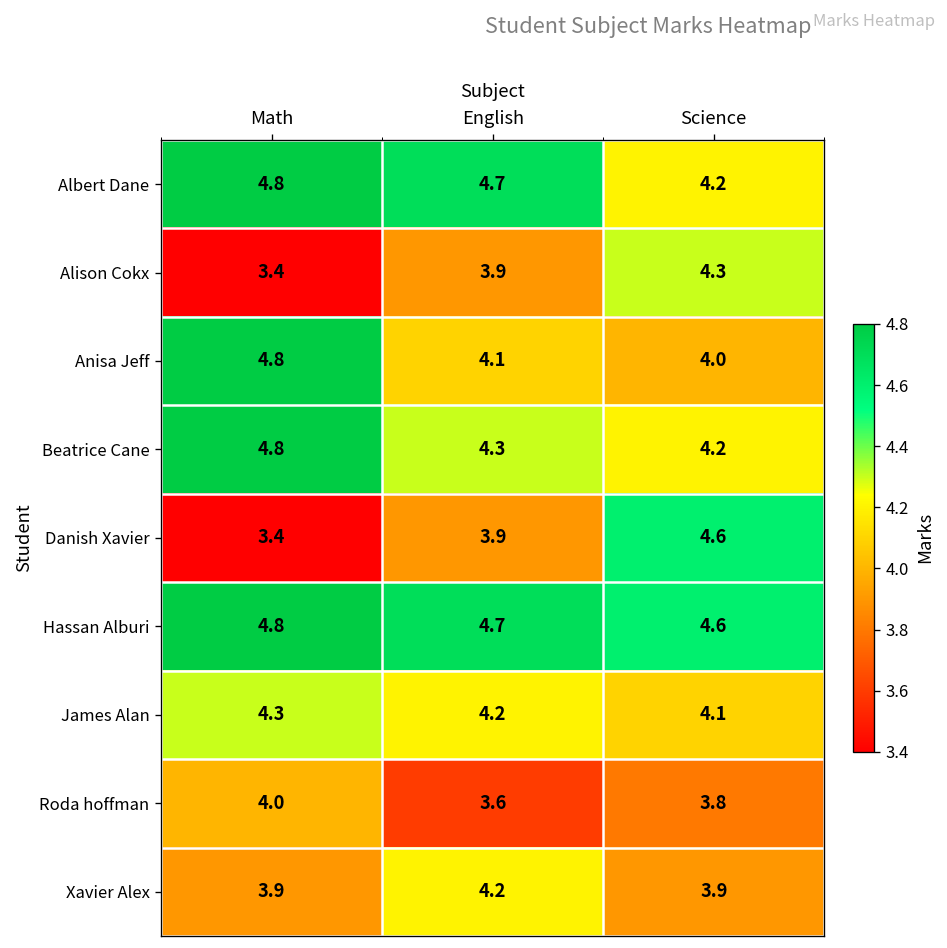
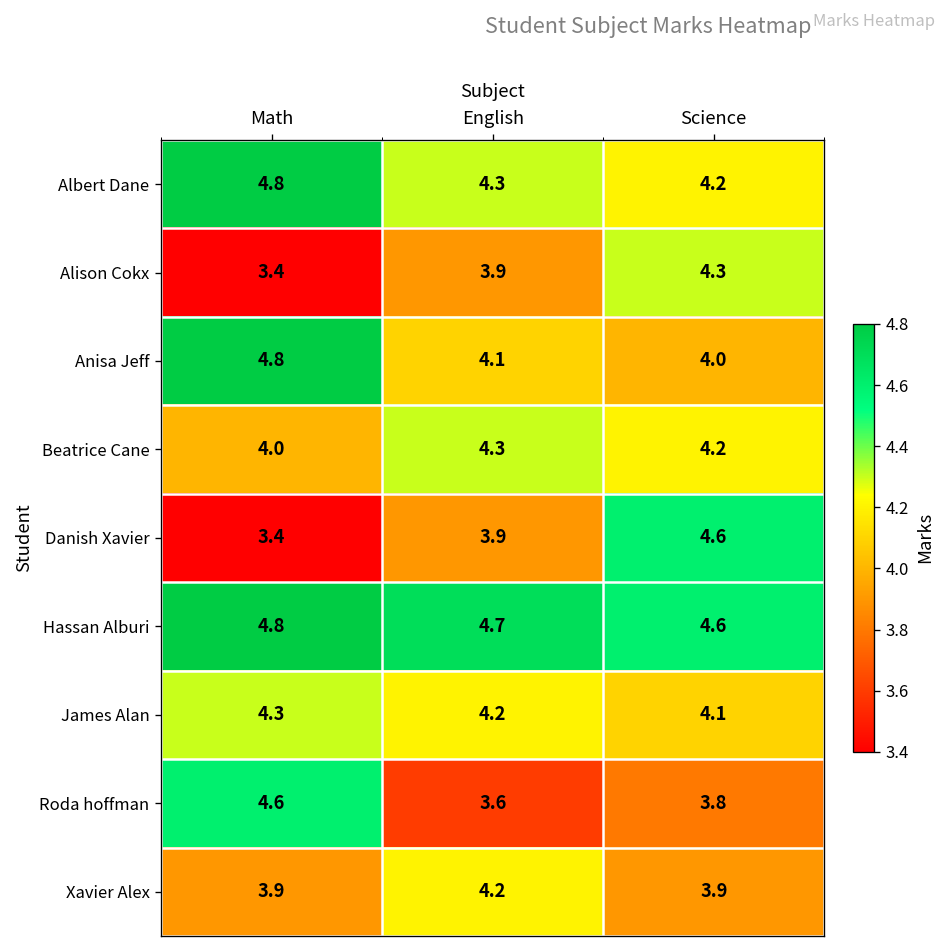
Albert Dane, English: 4.7 -> 4.3
Beatrice Cane, Math: 4.8 -> 4.0
Roda hoffman, Math: 4.0 -> 4.6
